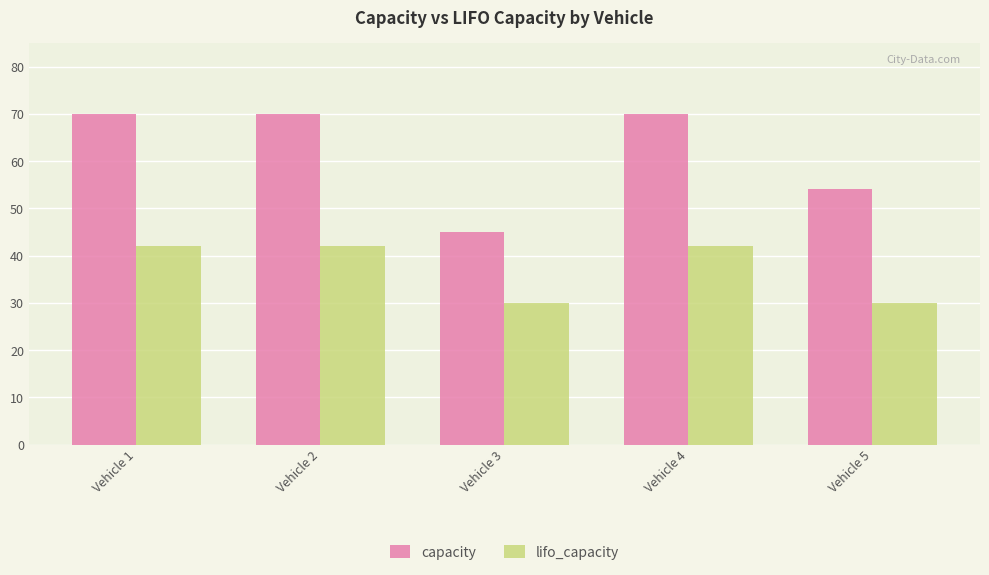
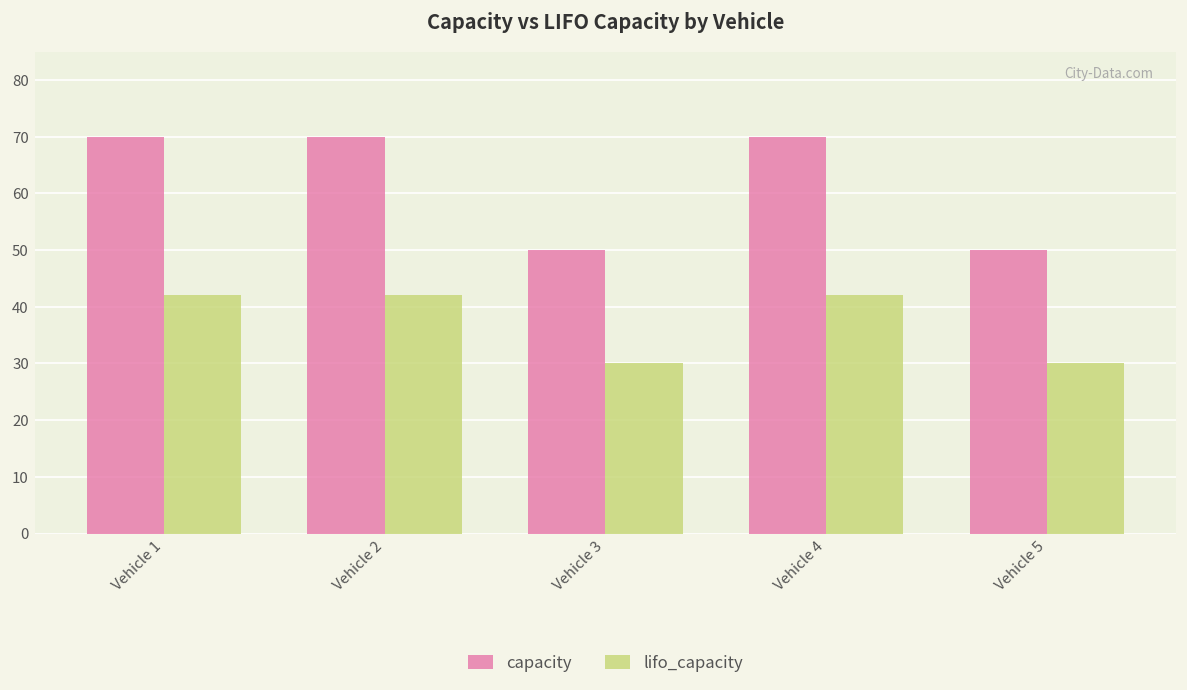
capacity, Vehicle 3: 45 -> 50
capacity, Vehicle 5: 54 -> 50
